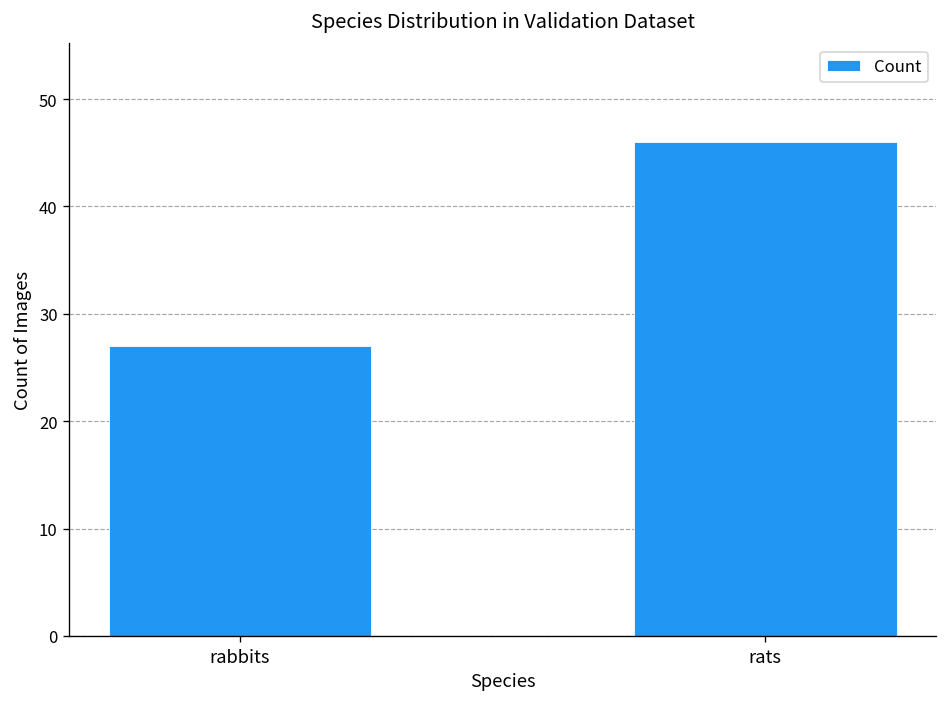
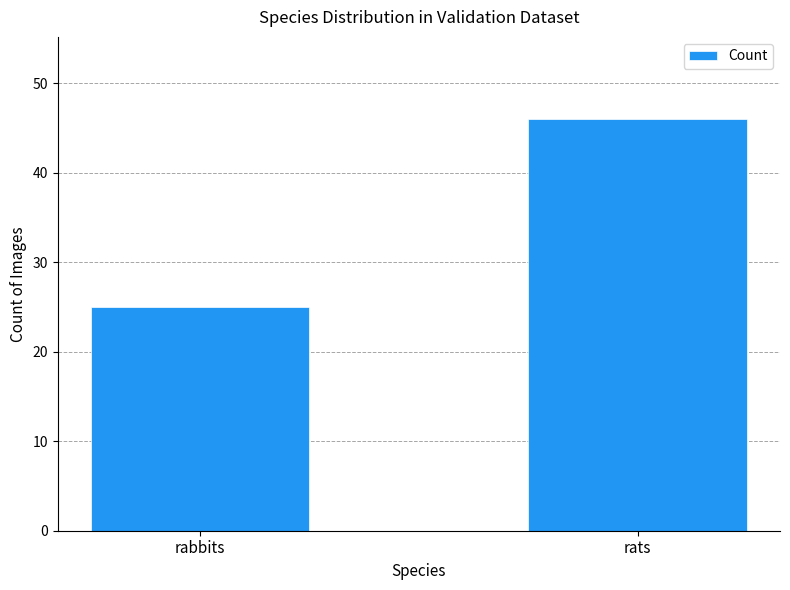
rabbits: 27 -> 25
